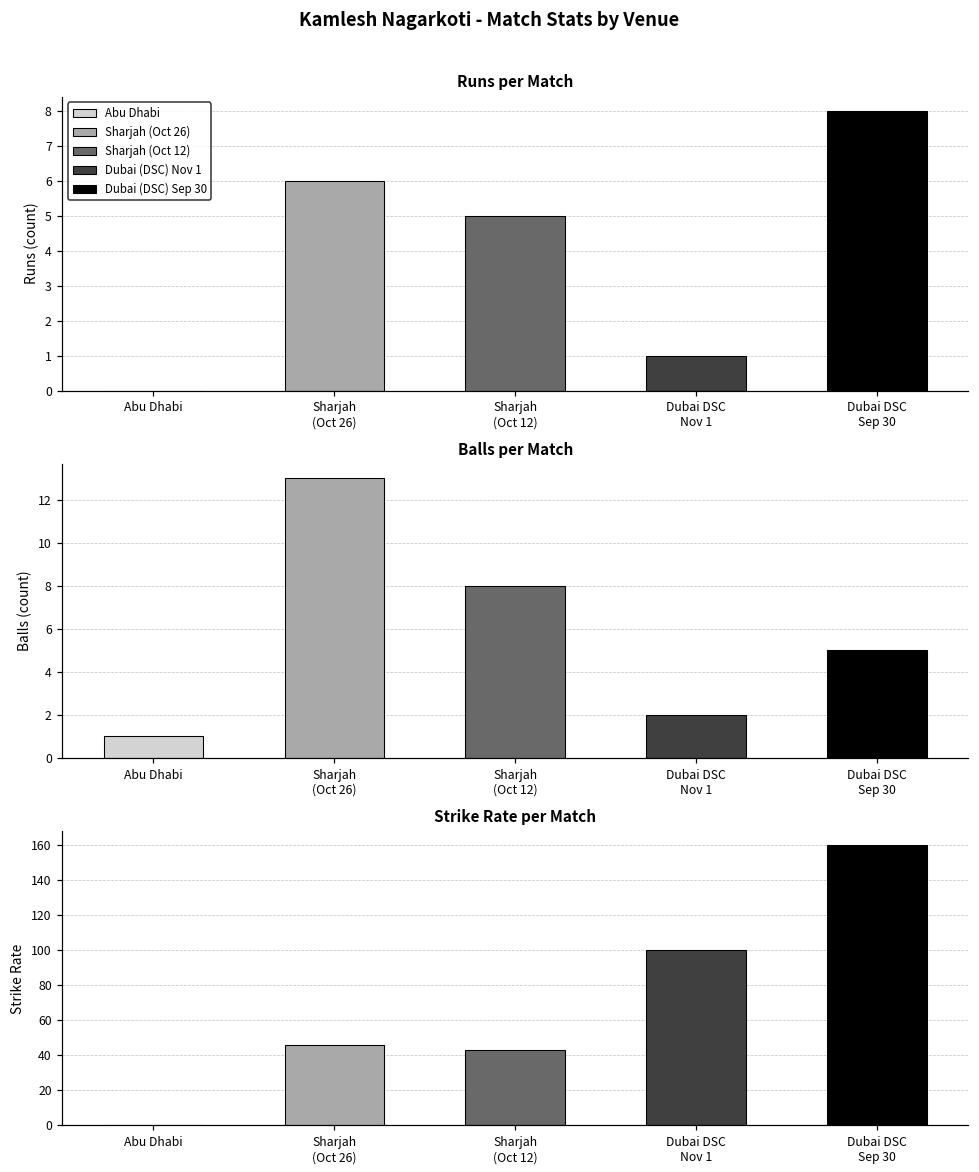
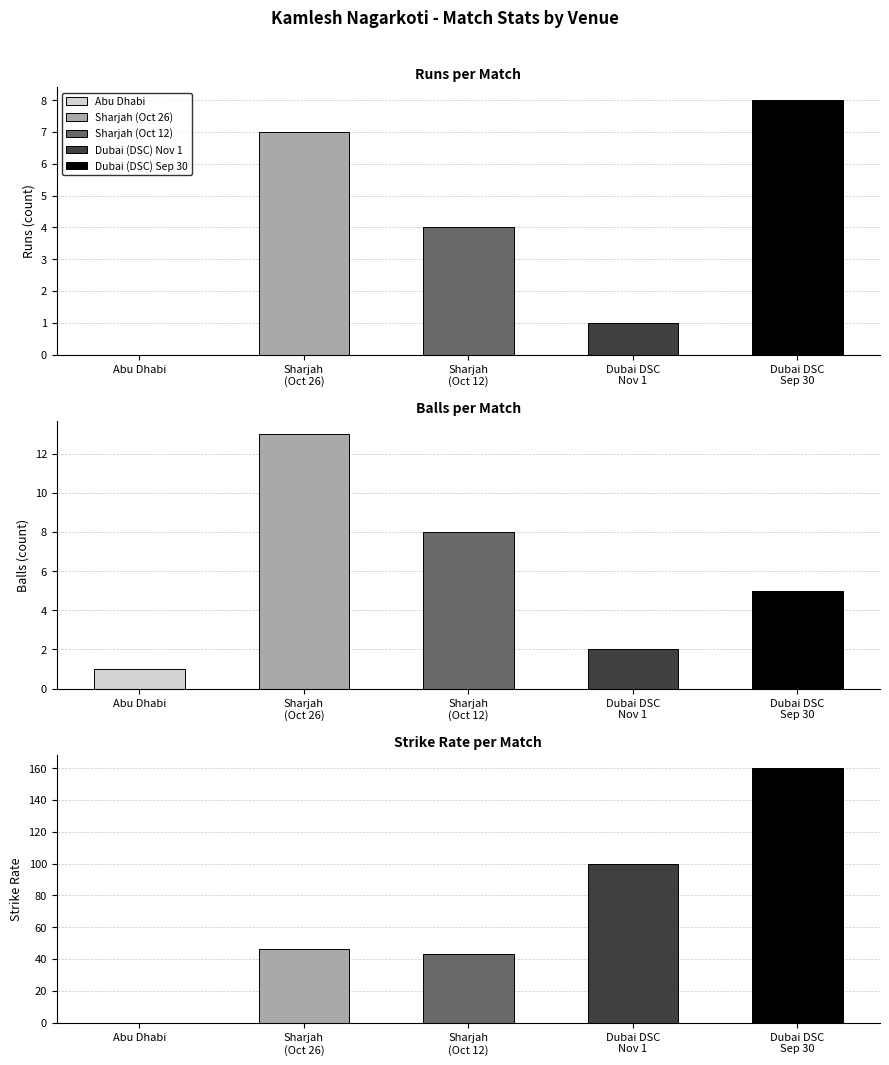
Runs per Match, Sharjah (Oct 26): 6 -> 7
Runs per Match, Sharjah (Oct 12): 5 -> 4
